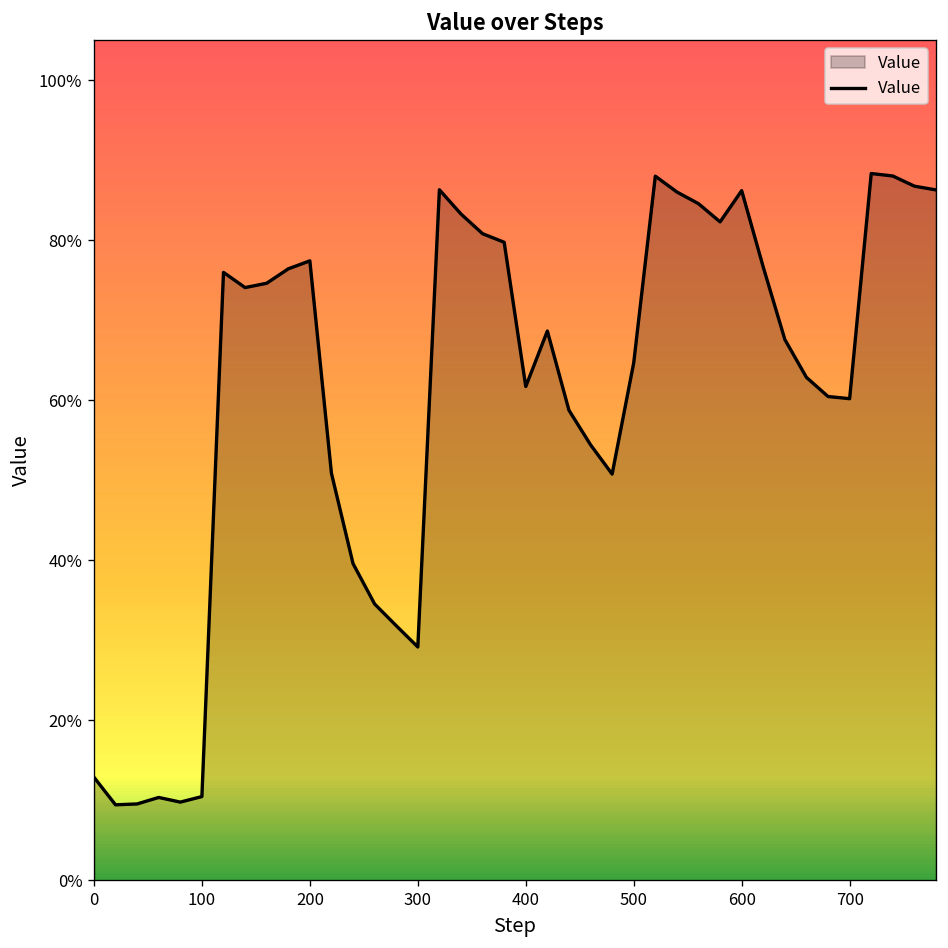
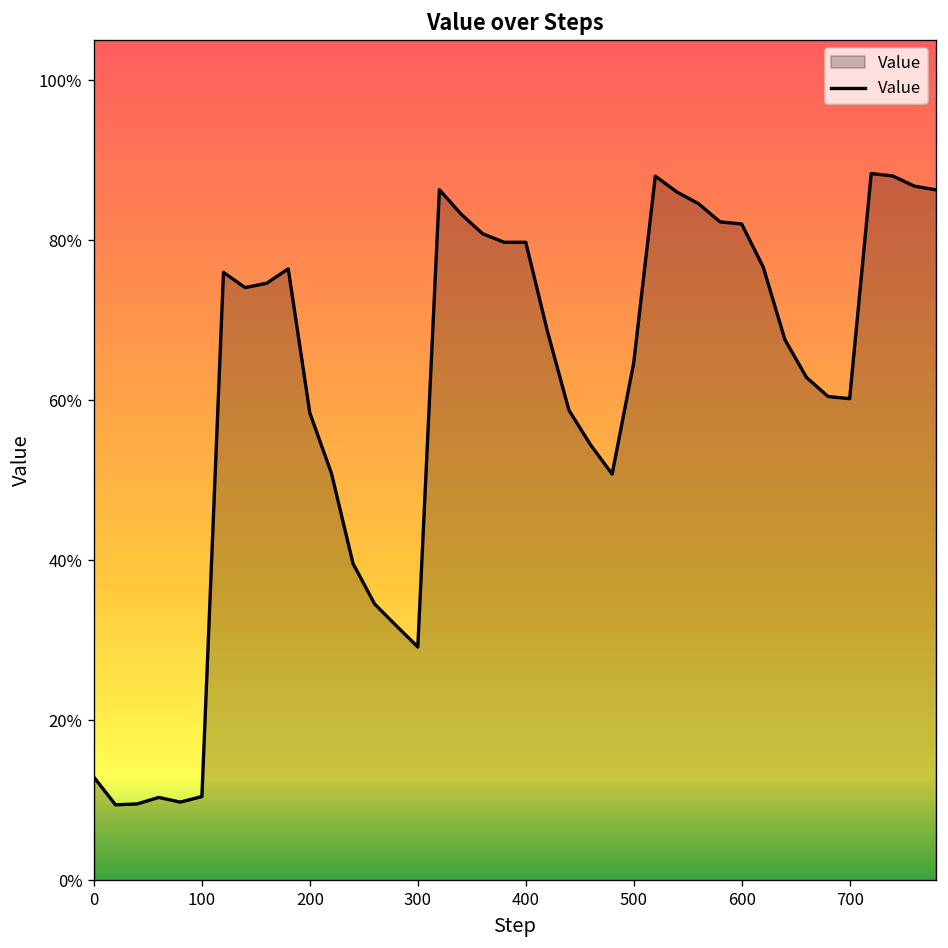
200: 77% -> 58%
400: 62% -> 80%
600: 86% -> 82%
